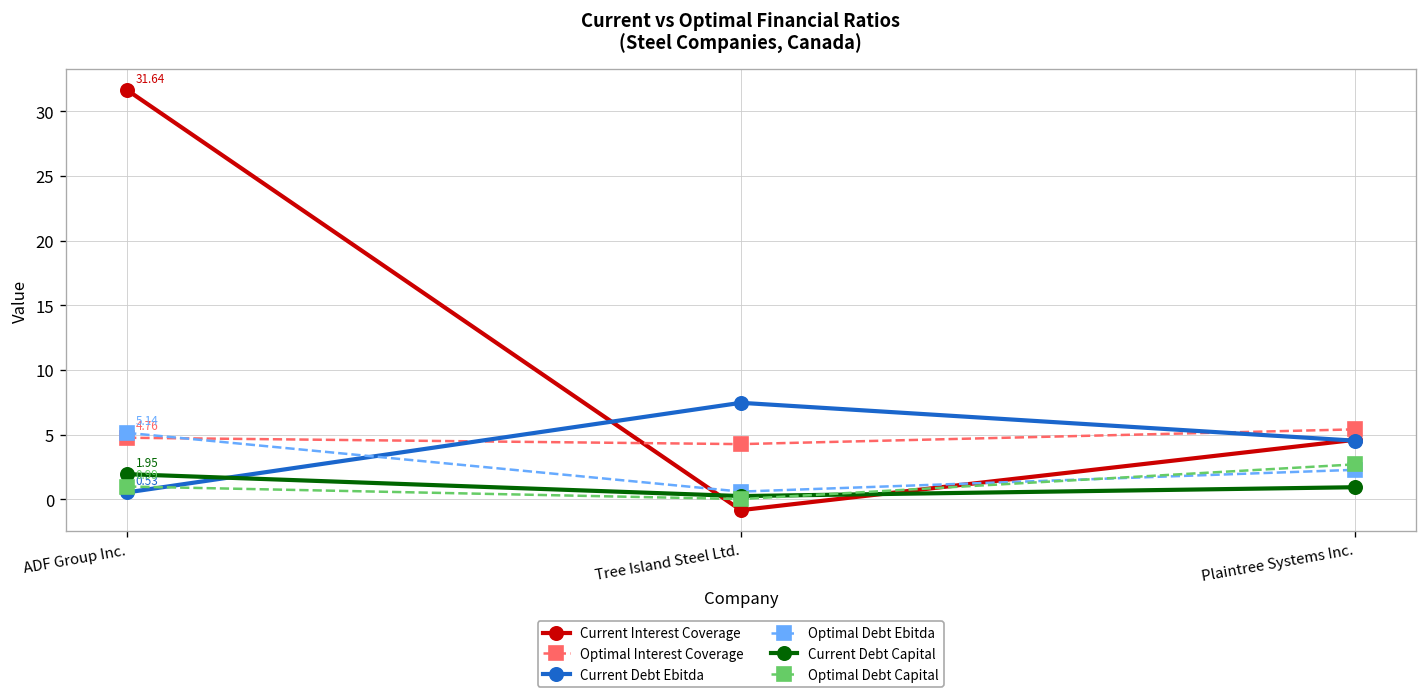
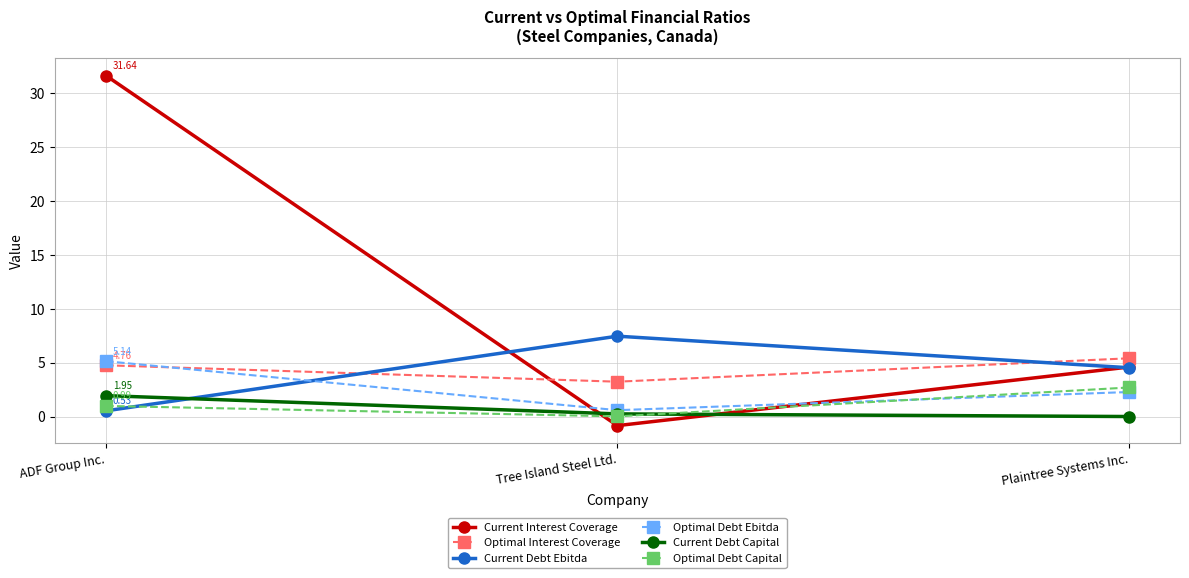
Optimal Interest Coverage, Tree Island Steel Ltd.: 4.3 -> 3.2
Current Debt Capital, Plaintree Systems Inc.: 0.9 -> 0.0
